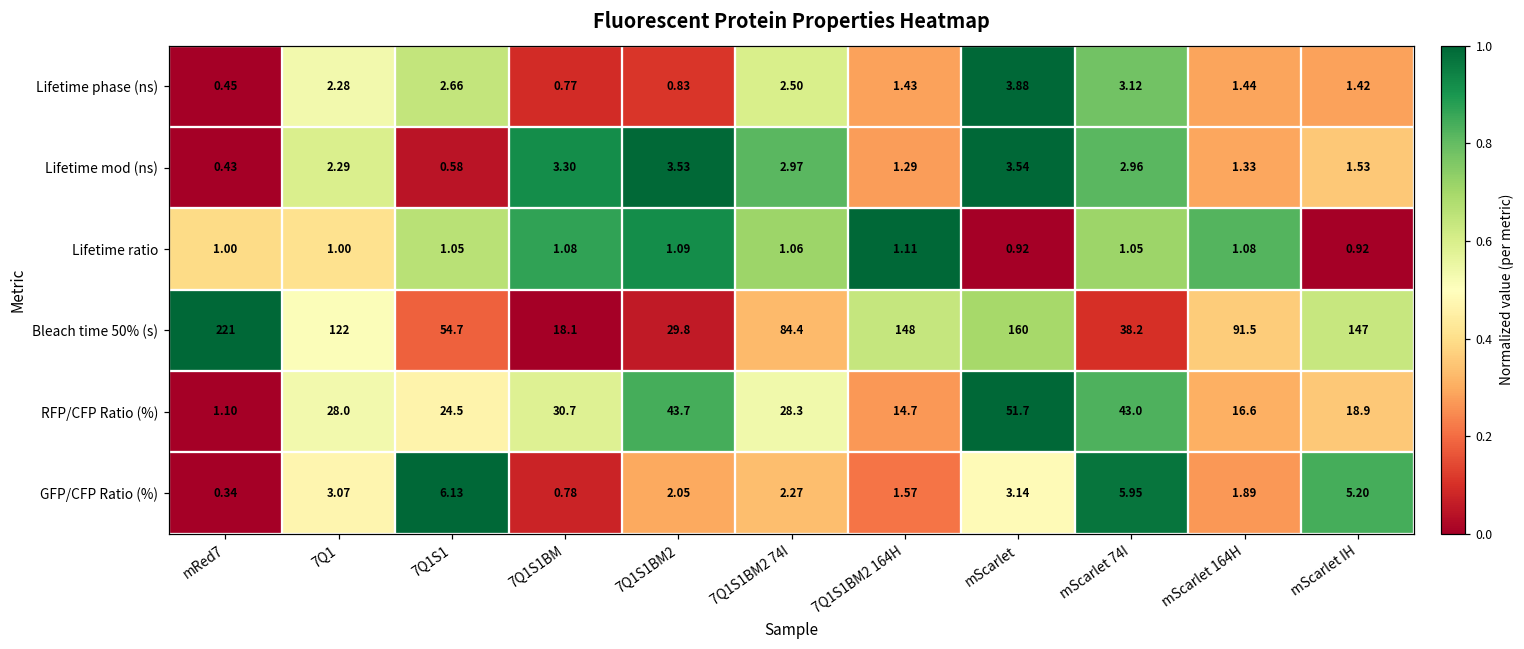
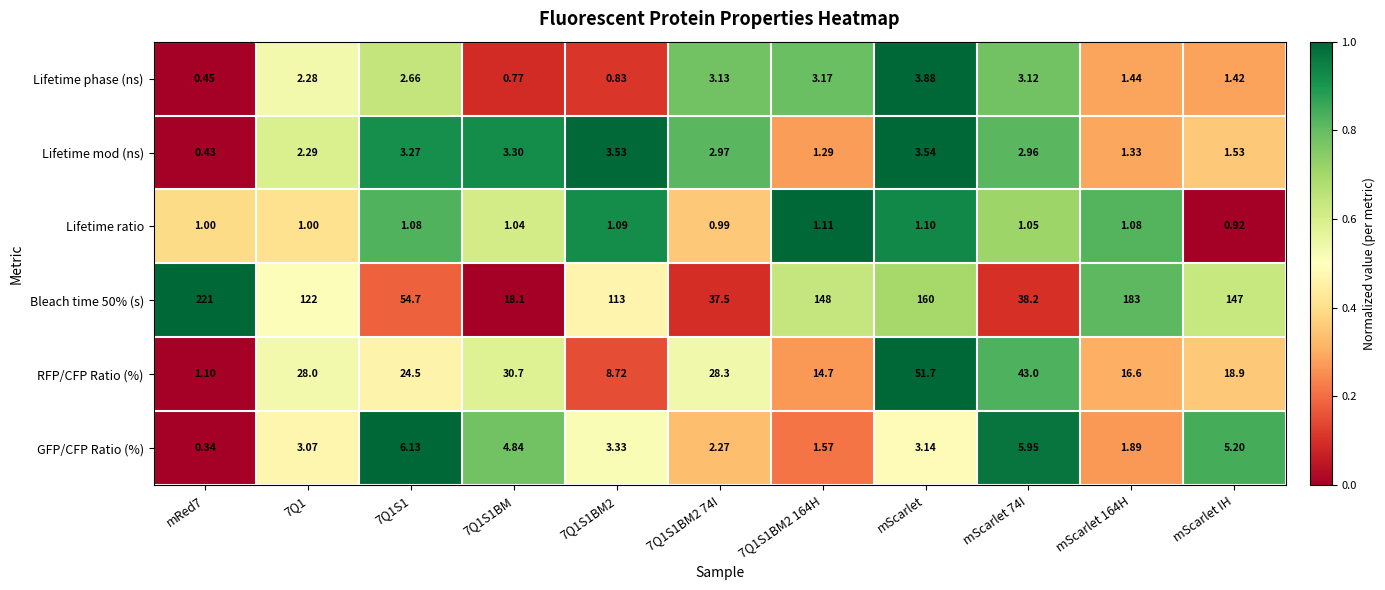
Lifetime phase (ns), 7Q1S1BM2 74I: 2.50 -> 3.13
Lifetime phase (ns), 7Q1S1BM2 164H: 1.43 -> 3.17
Lifetime mod (ns), 7Q1S1: 0.58 -> 3.27
Lifetime ratio, 7Q1S1: 1.05 -> 1.08
Lifetime ratio, 7Q1S1BM: 1.08 -> 1.04
Lifetime ratio, 7Q1S1BM2 74I: 1.06 -> 0.99
Lifetime ratio, mScarlet: 0.92 -> 1.10
Bleach time 50% (s), 7Q1S1BM2: 29.8 -> 113
Bleach time 50% (s), 7Q1S1BM2 74I: 84.4 -> 37.5
Bleach time 50% (s), mScarlet 164H: 91.5 -> 183
RFP/CFP Ratio (%), 7Q1S1BM2: 43.7 -> 8.72
GFP/CFP Ratio (%), 7Q1S1BM: 0.78 -> 4.84
GFP/CFP Ratio (%), 7Q1S1BM2: 2.05 -> 3.33
